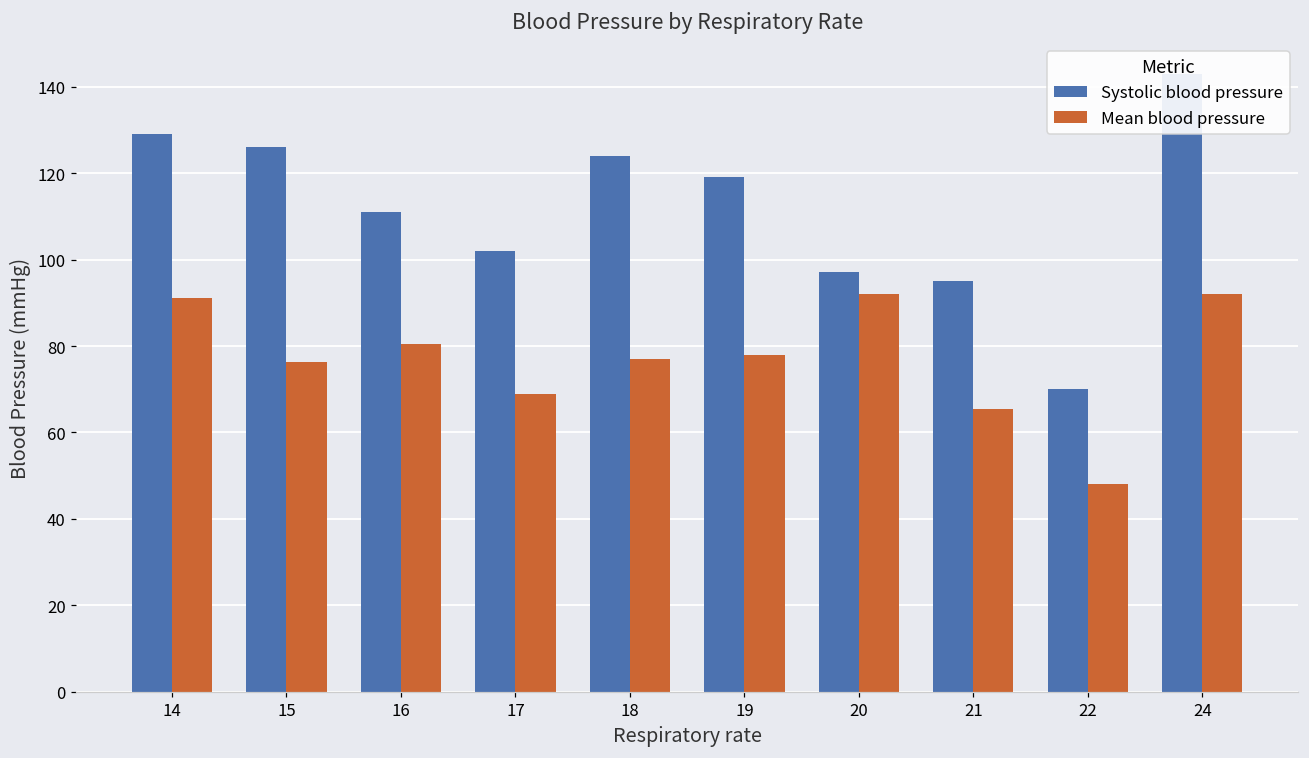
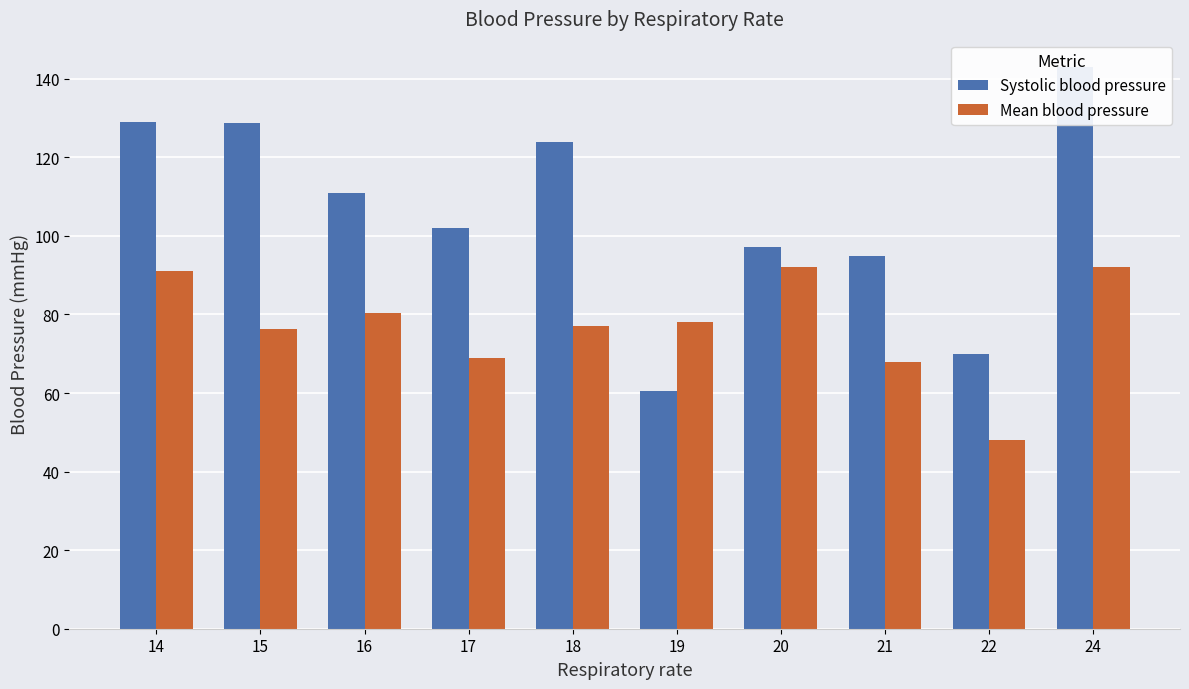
Systolic blood pressure, 15: 126 -> 129
Systolic blood pressure, 19: 119 -> 61
Mean blood pressure, 21: 66 -> 68
